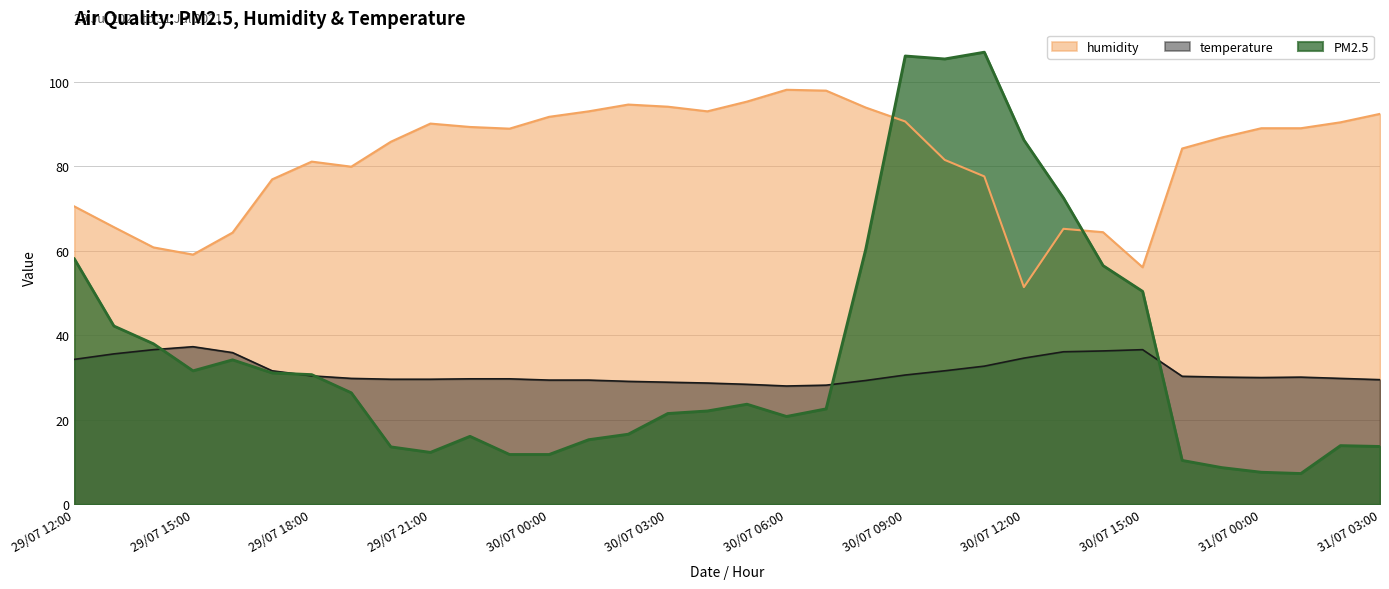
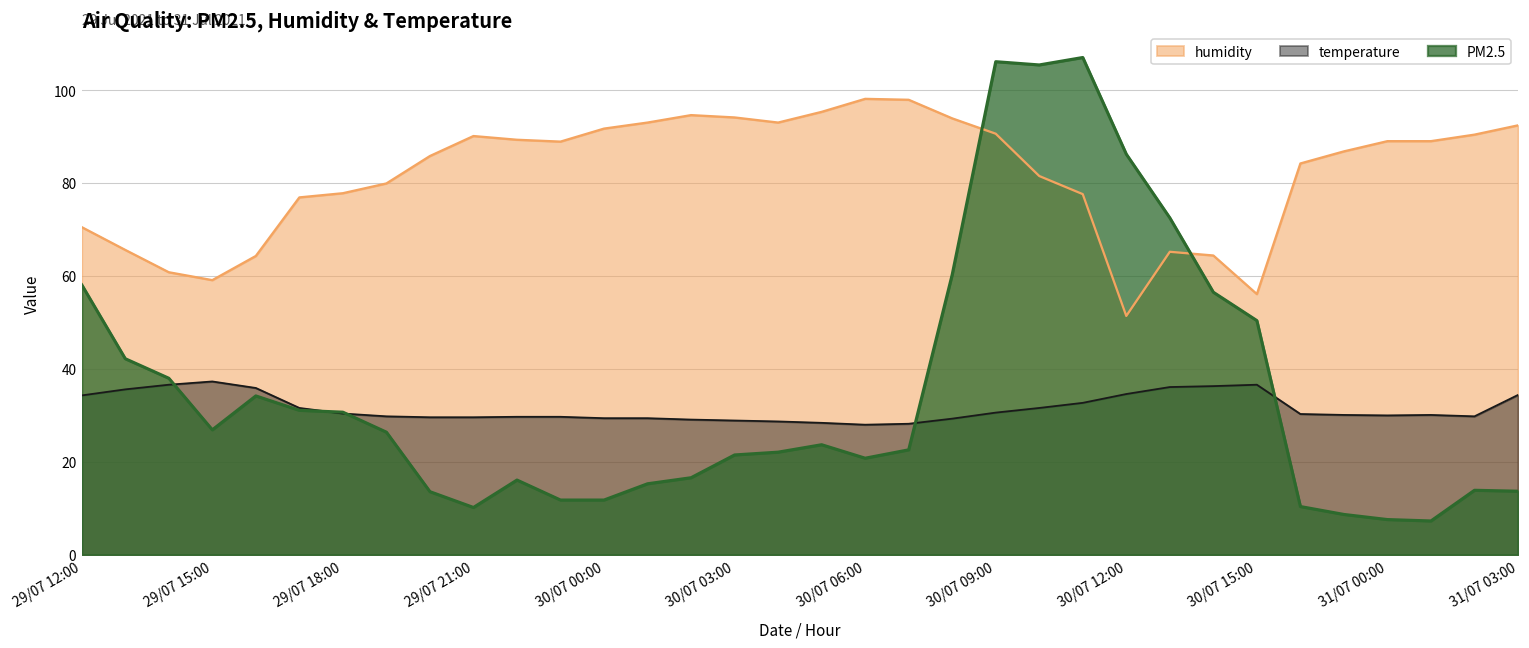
PM2.5, 29/07 15:00: 32 -> 27
humidity, 29/07 18:00: 81 -> 78
PM2.5, 29/07 21:00: 12 -> 10
temperature, 31/07 03:00: 30 -> 34
